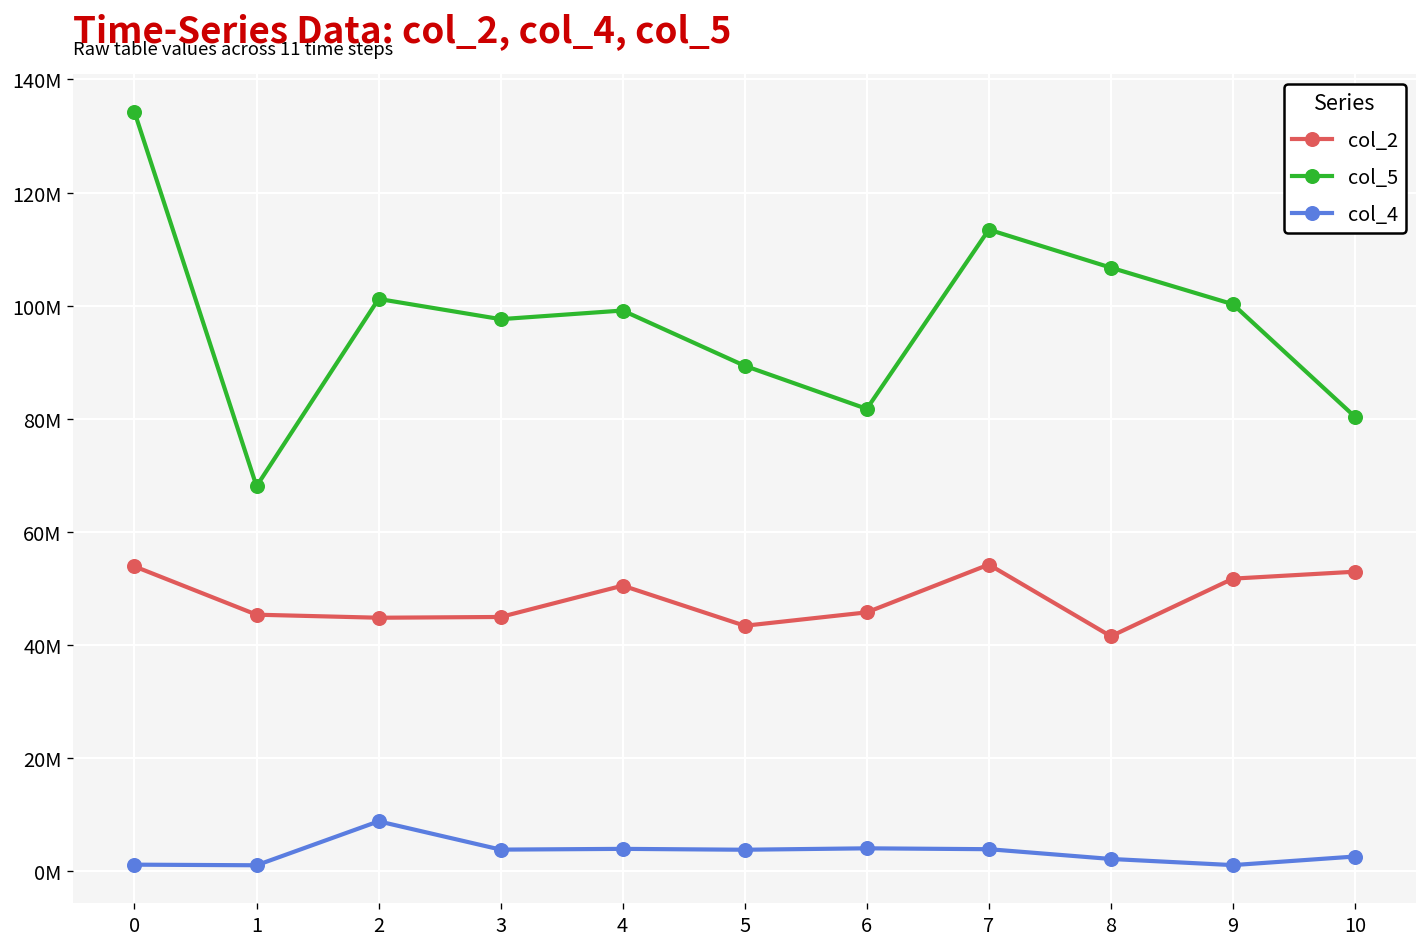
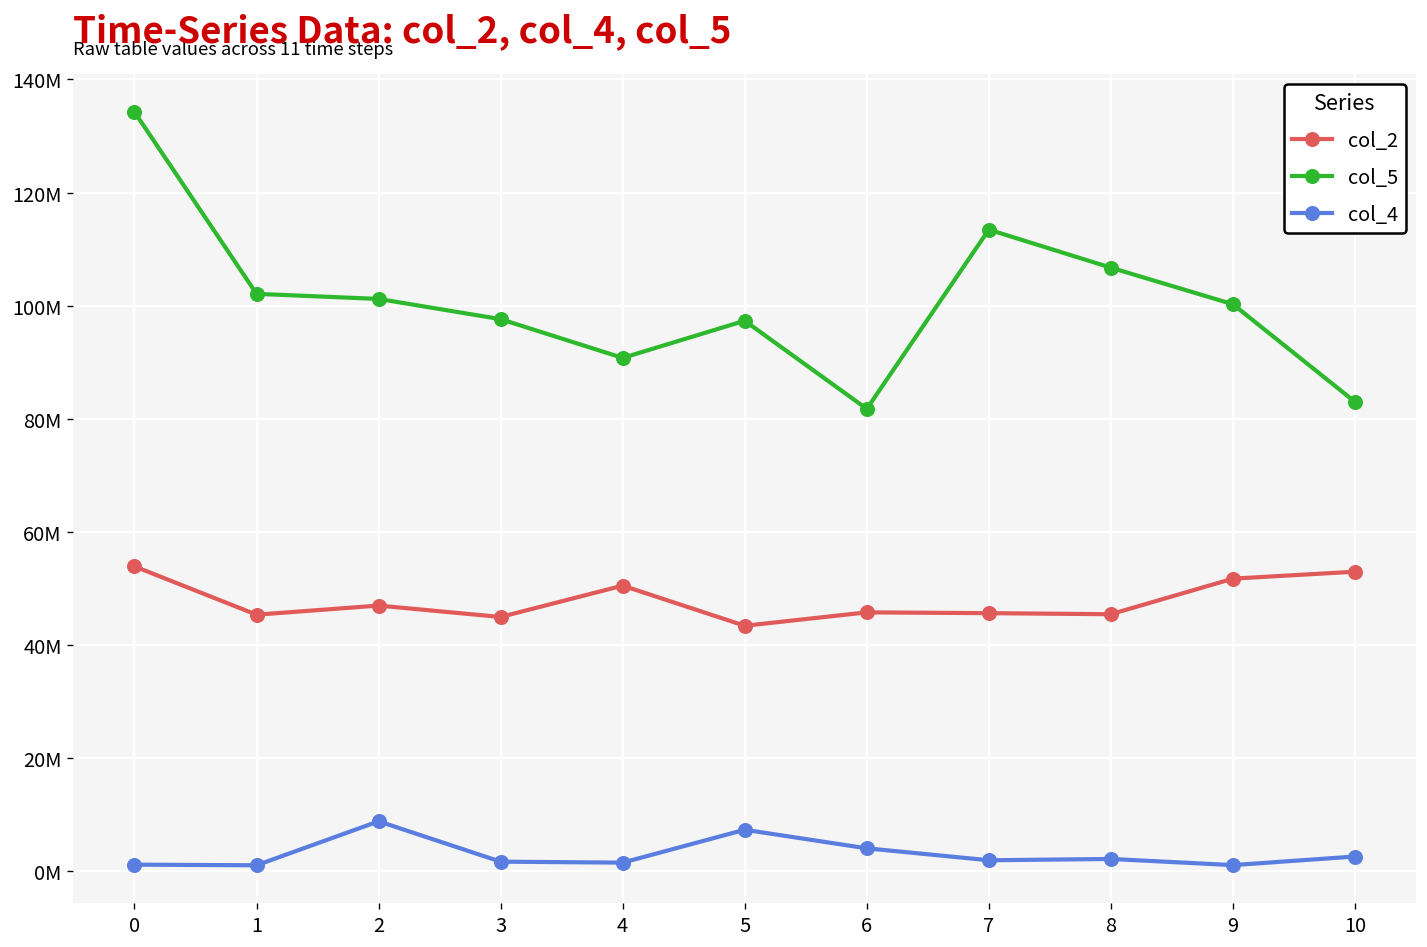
col_5, 1: 68000000 -> 102000000
col_2, 2: 45000000 -> 47000000
col_4, 3: 4000000 -> 2000000
col_5, 4: 99000000 -> 91000000
col_4, 4: 4000000 -> 1000000
col_5, 5: 89000000 -> 97000000
col_4, 5: 4000000 -> 7000000
col_2, 7: 54000000 -> 46000000
col_4, 7: 4000000 -> 2000000
col_2, 8: 42000000 -> 45000000
col_5, 10: 80000000 -> 83000000
